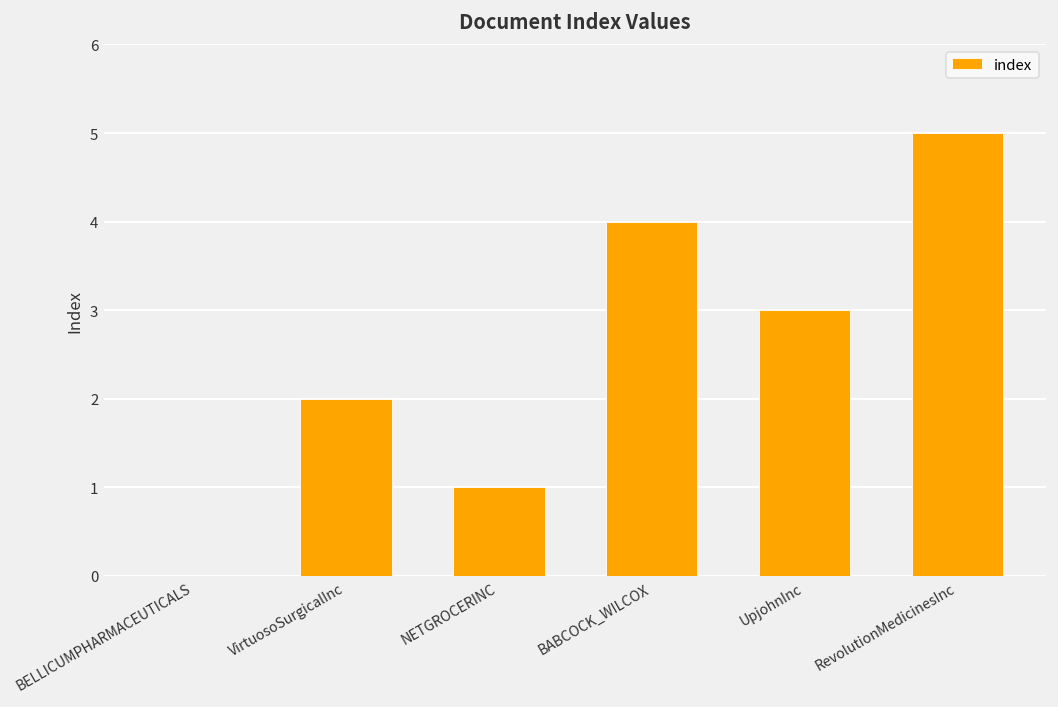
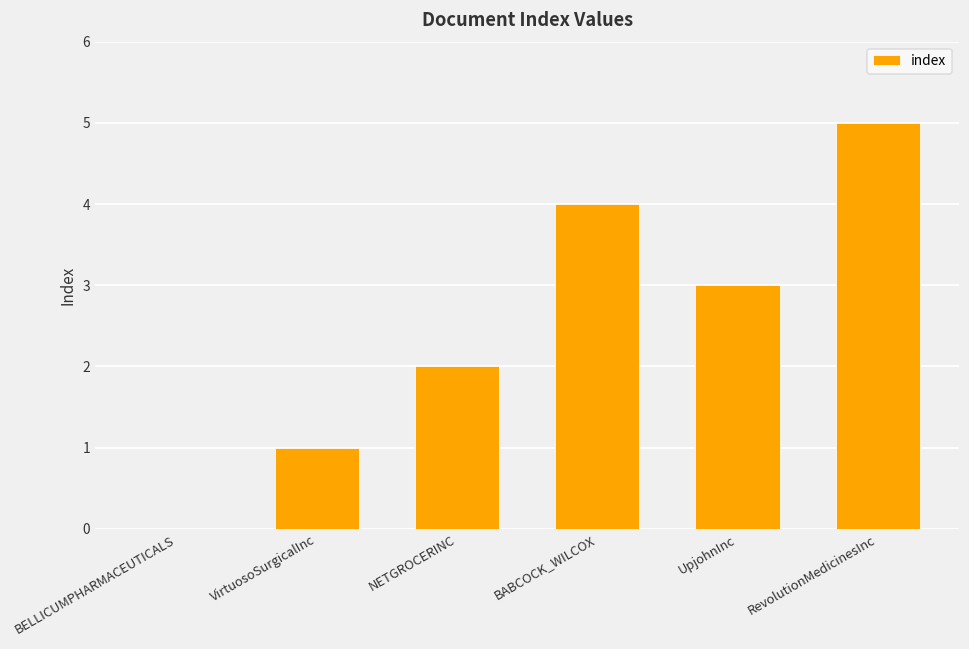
VirtuosoSurgicalInc: 2 -> 1
NETGROCERINC: 1 -> 2
